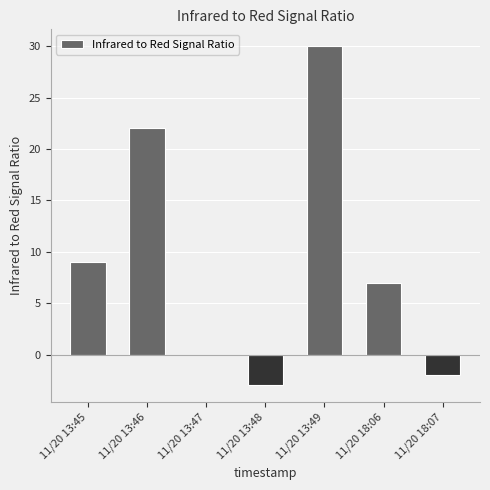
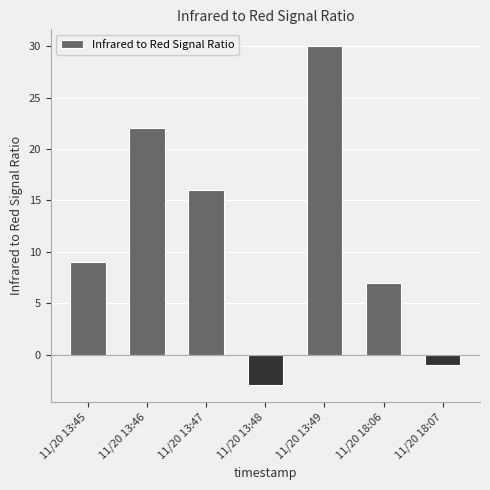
11/20 13:47: 0 -> 16
11/20 18:07: -2 -> -1
